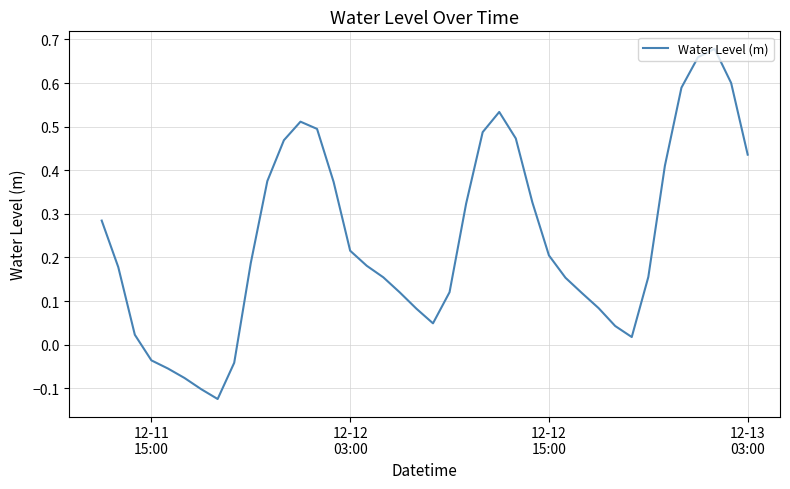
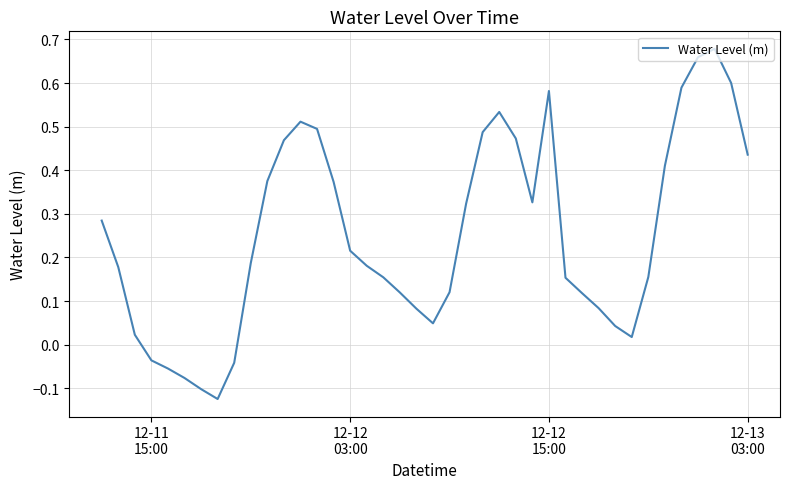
12-12 15:00: 0.20 -> 0.58
